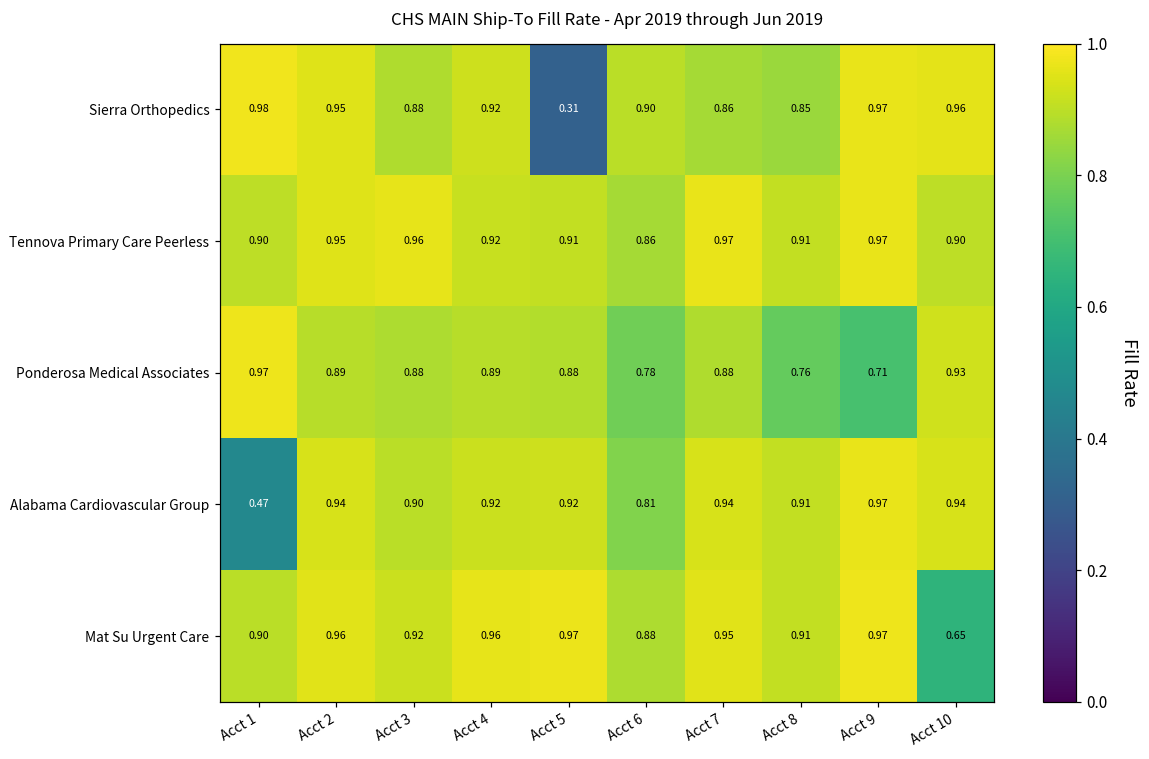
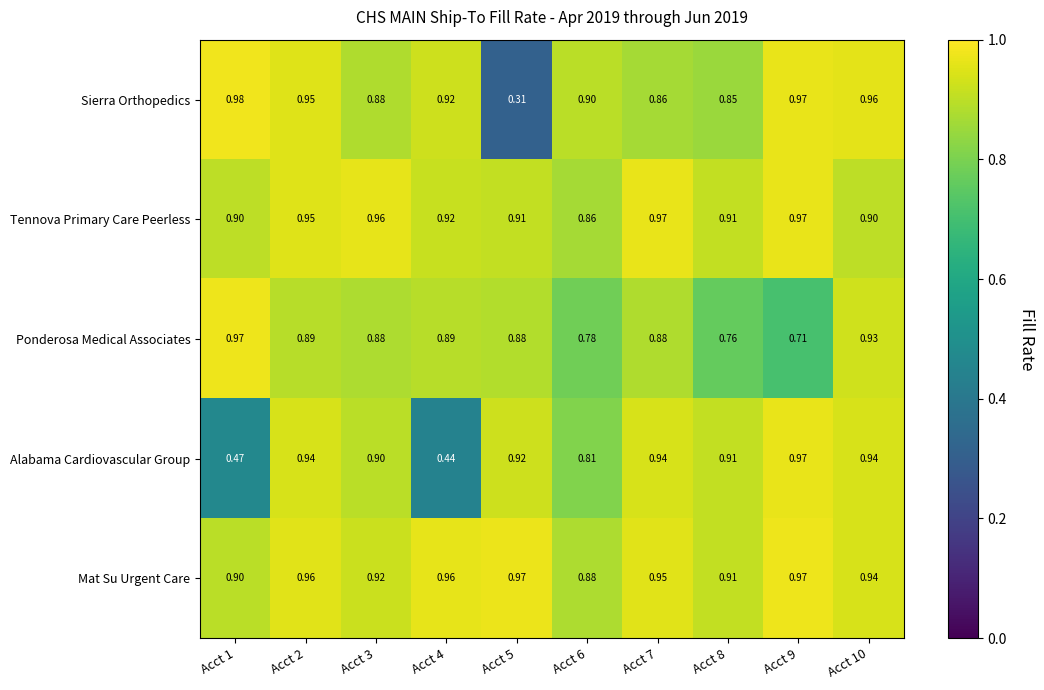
Alabama Cardiovascular Group, Acct 4: 0.92 -> 0.44
Mat Su Urgent Care, Acct 10: 0.65 -> 0.94
